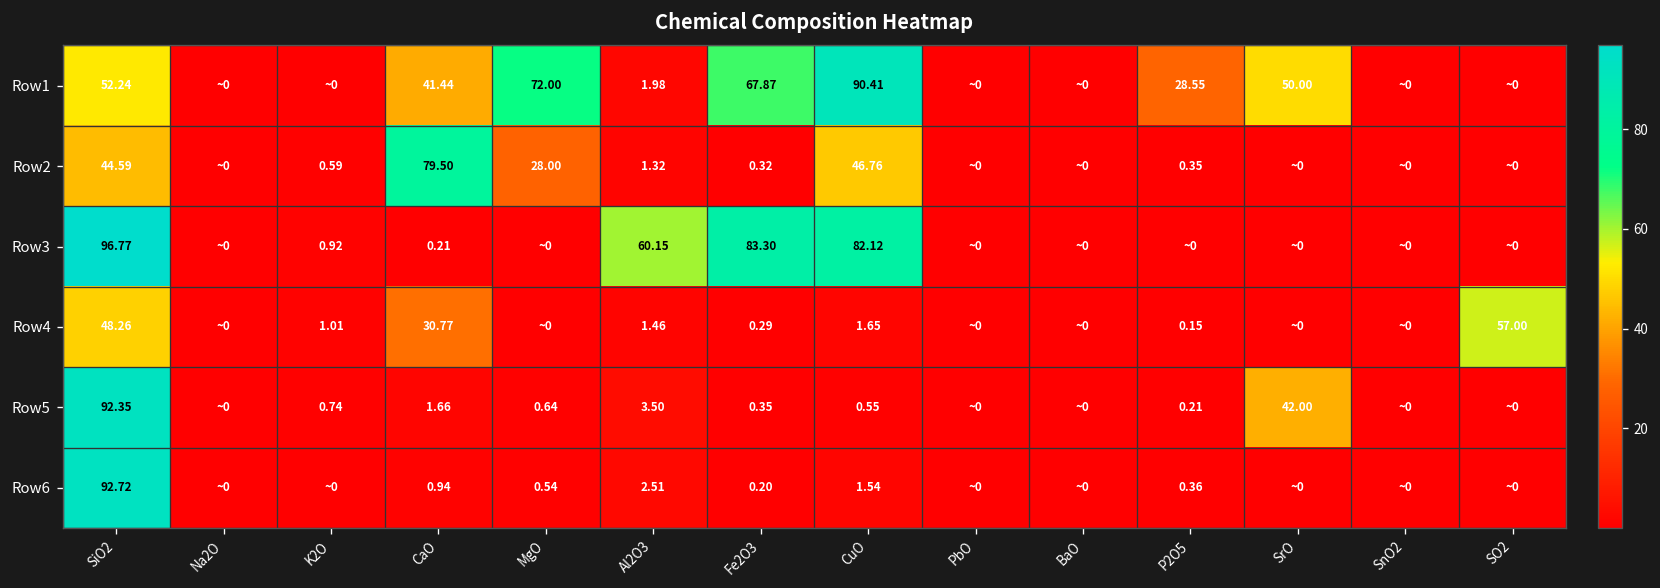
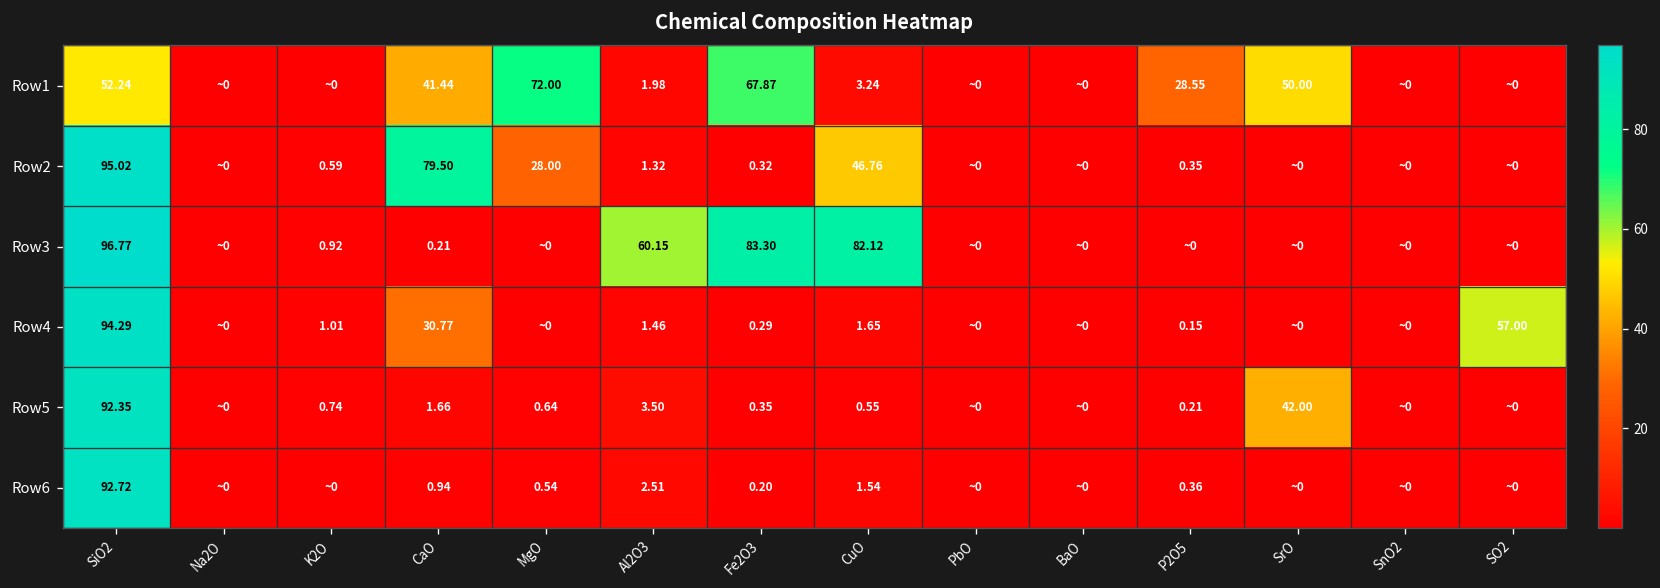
Row1, CuO: 90.41 -> 3.24
Row2, SiO2: 44.59 -> 95.02
Row4, SiO2: 48.26 -> 94.29
